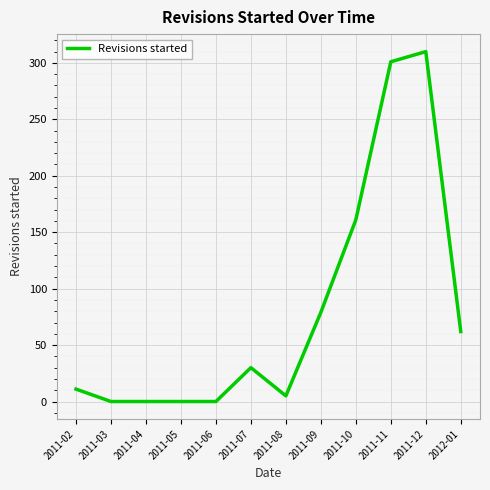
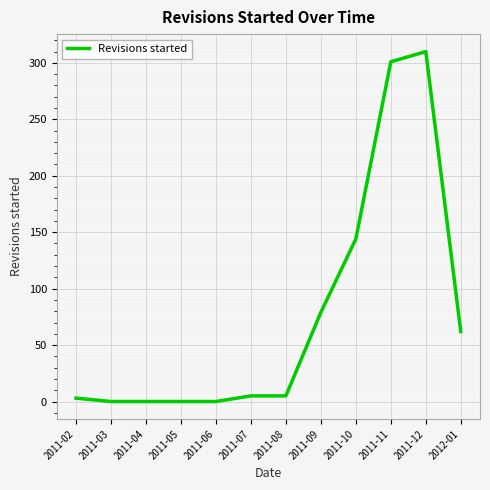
2011-02: 11 -> 3
2011-07: 30 -> 5
2011-10: 161 -> 144
